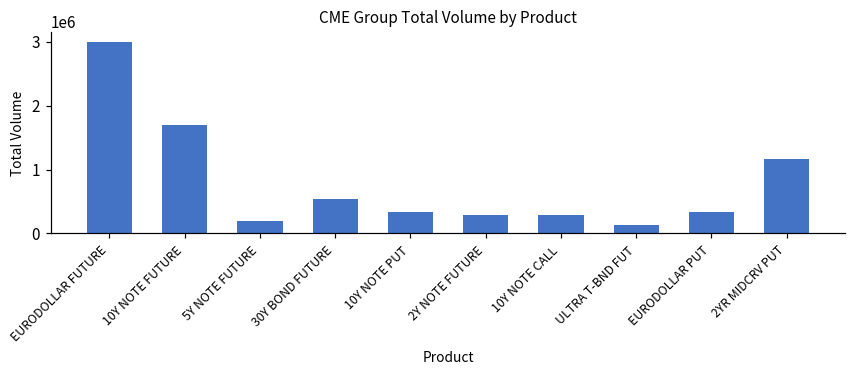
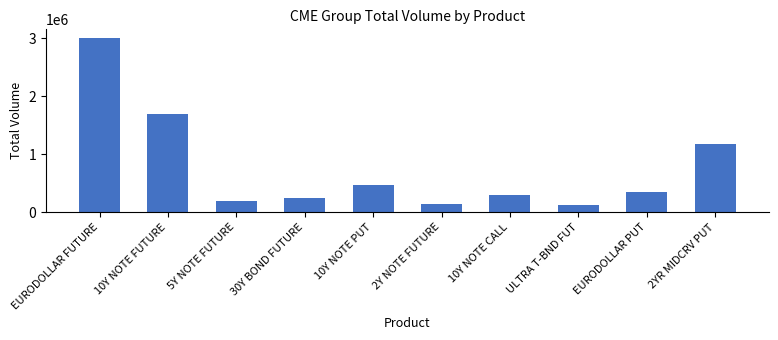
30Y BOND FUTURE: 500000 -> 200000
10Y NOTE PUT: 300000 -> 500000
2Y NOTE FUTURE: 300000 -> 100000
